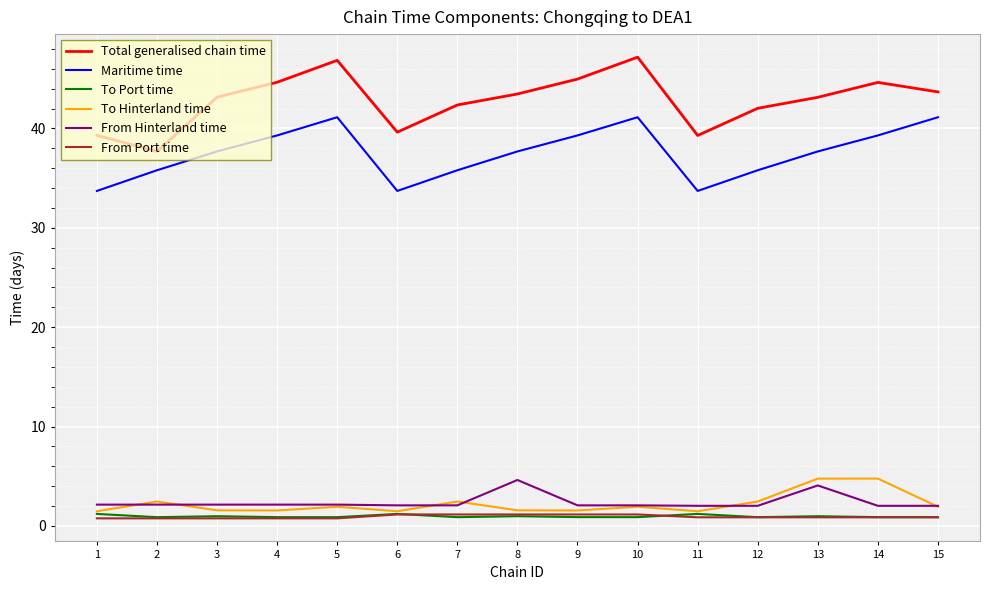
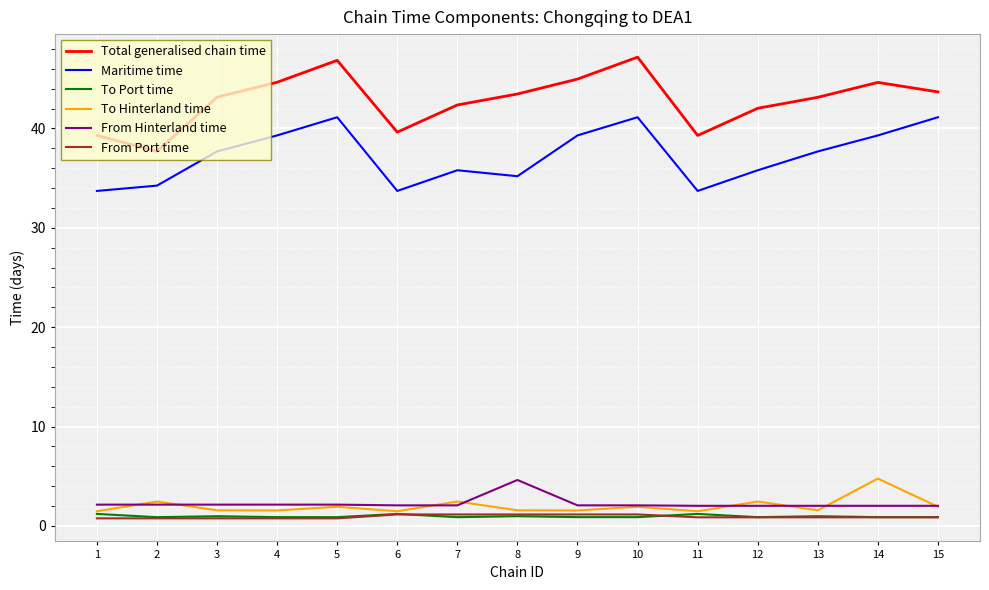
Maritime time, 2: 36 -> 34
Maritime time, 8: 38 -> 35
To Hinterland time, 13: 5 -> 2
From Hinterland time, 13: 4 -> 2
